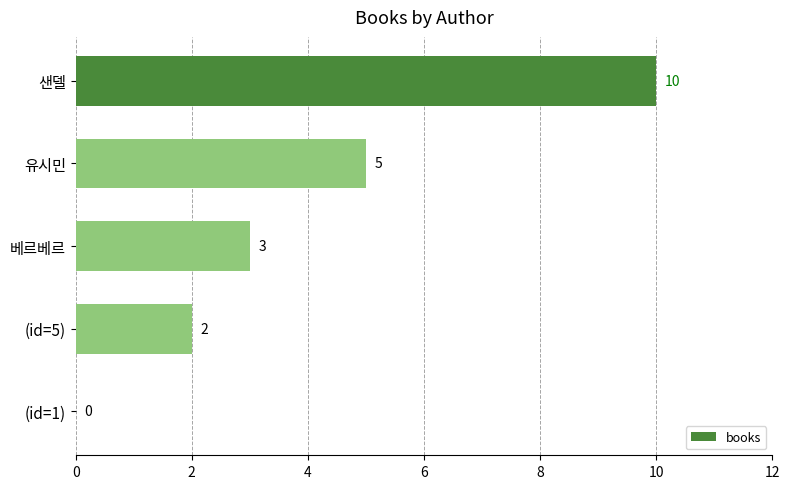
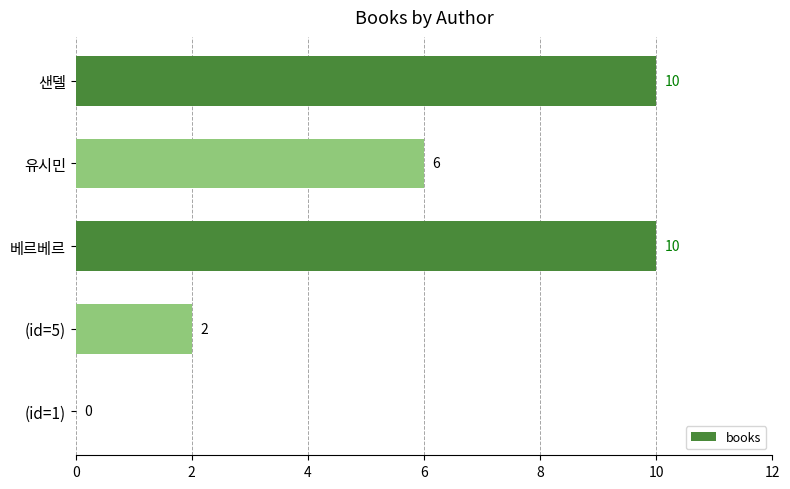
유시민: 5 -> 6
베르베르: 3 -> 10
